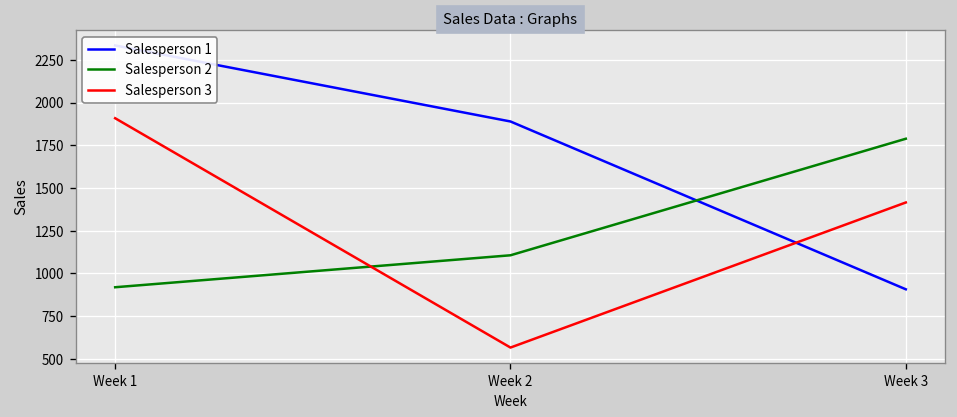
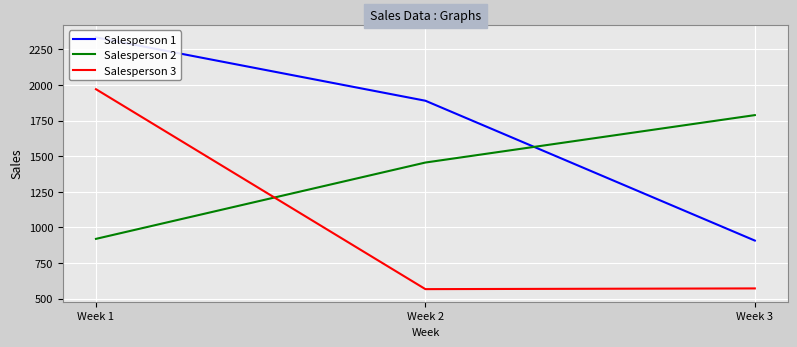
Salesperson 3, Week 1: 1910 -> 1970
Salesperson 2, Week 2: 1110 -> 1460
Salesperson 3, Week 3: 1420 -> 570
